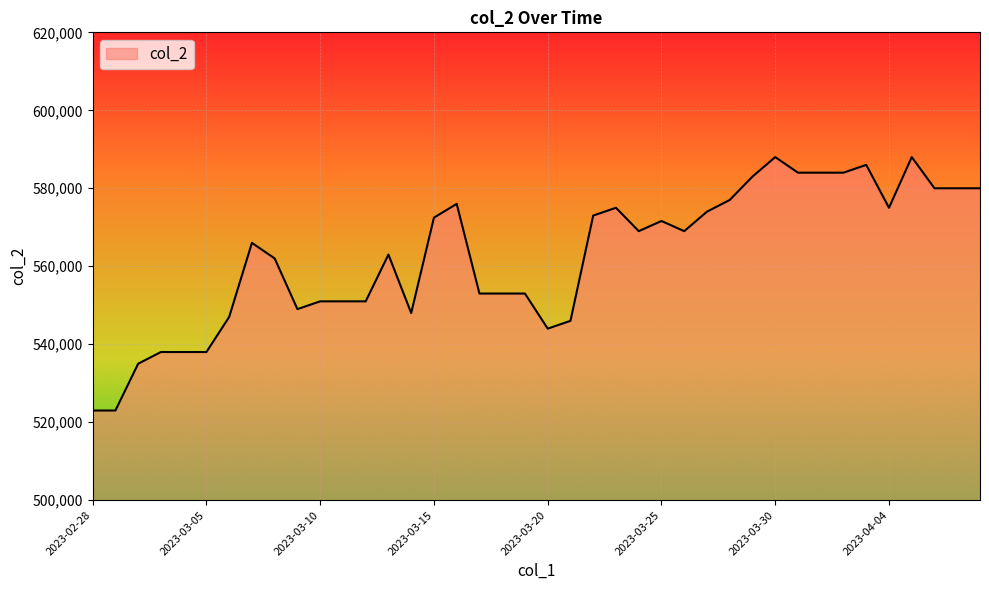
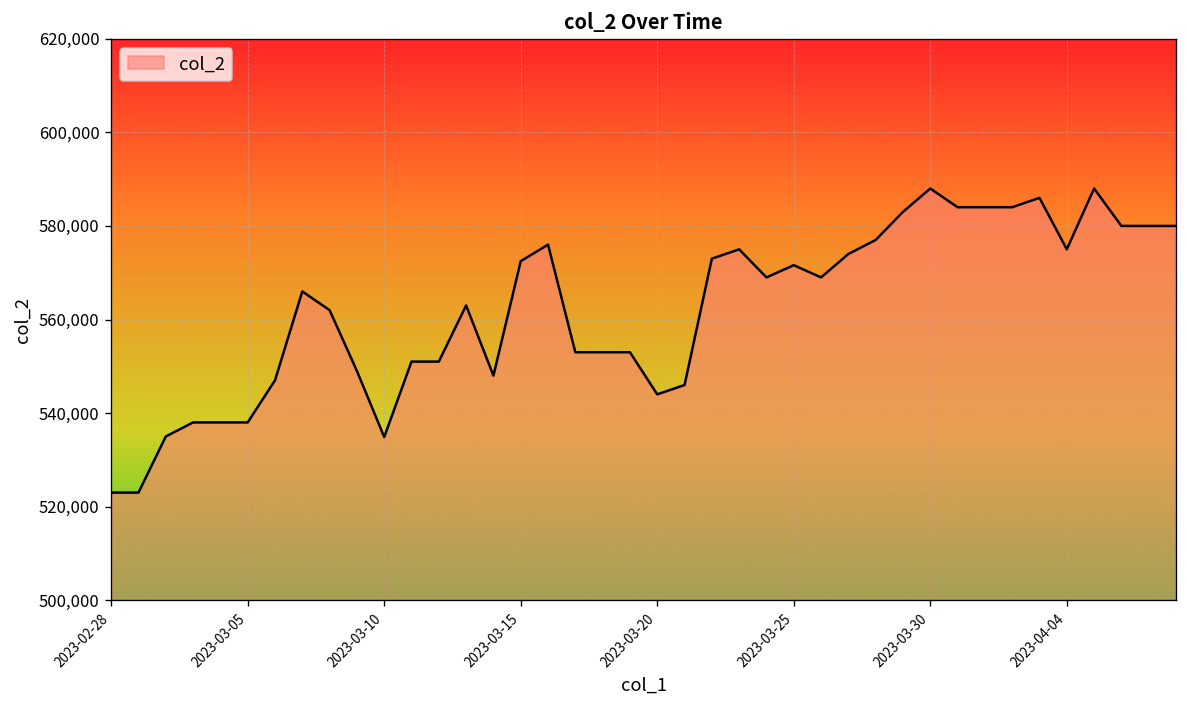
2023-03-10: 551,000 -> 535,000
